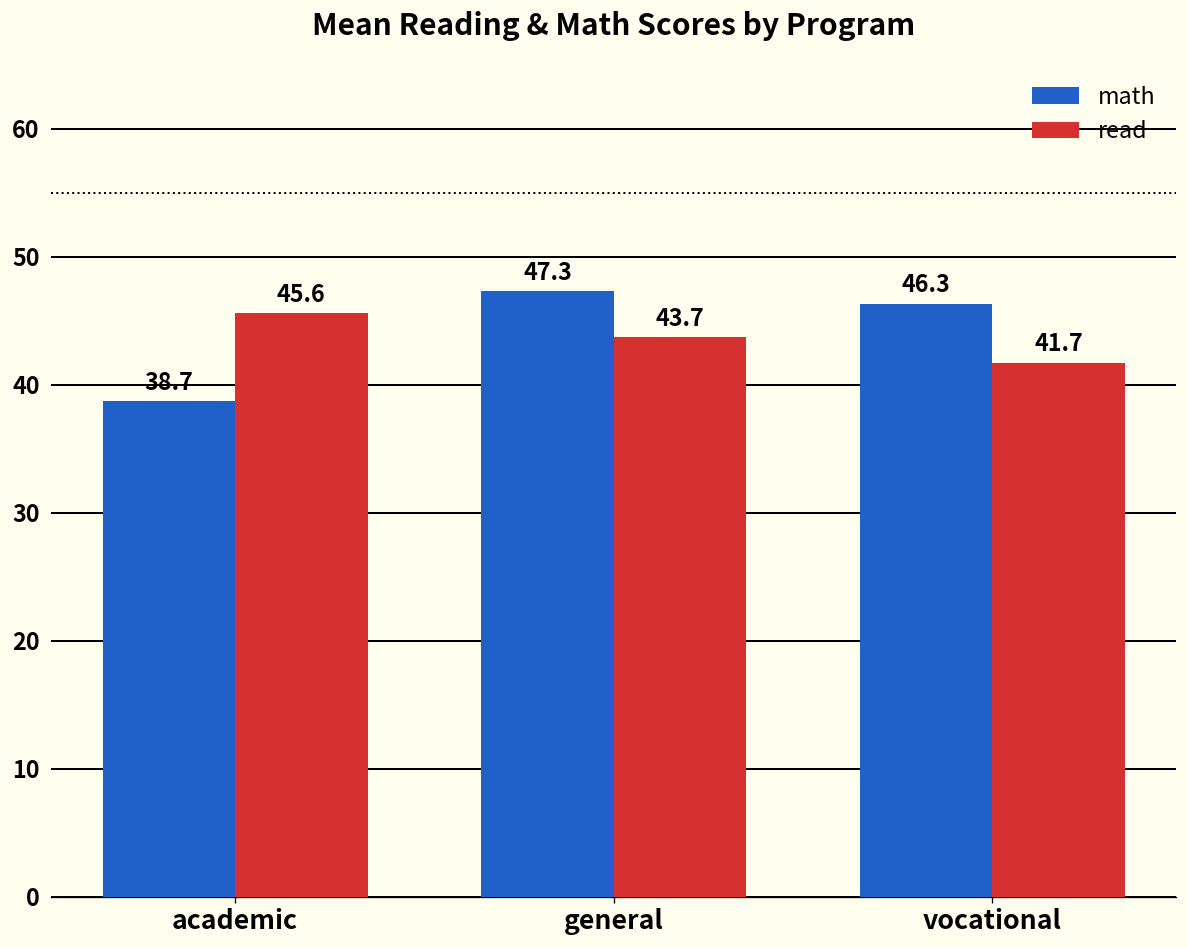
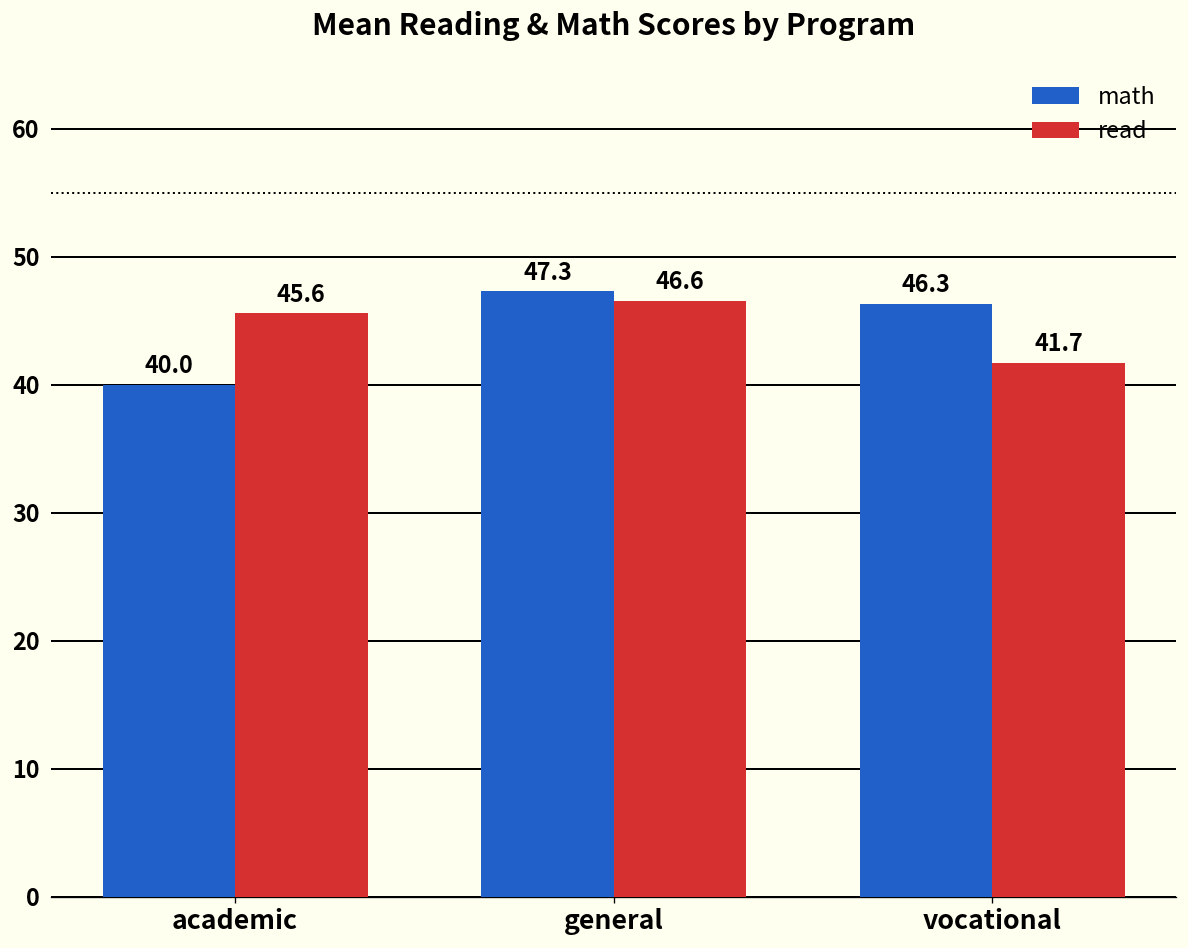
math, academic: 38.7 -> 40.0
read, general: 43.7 -> 46.6
